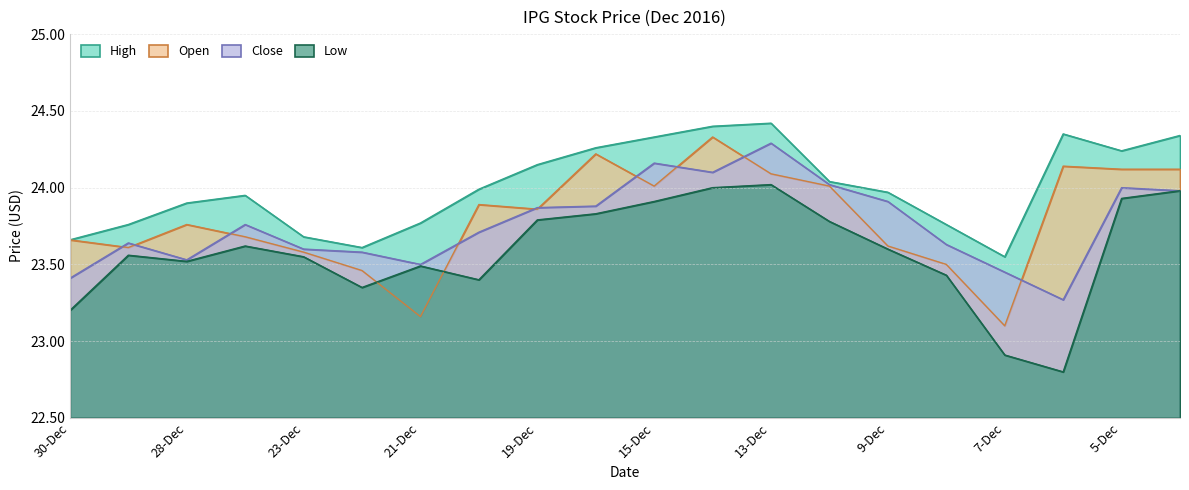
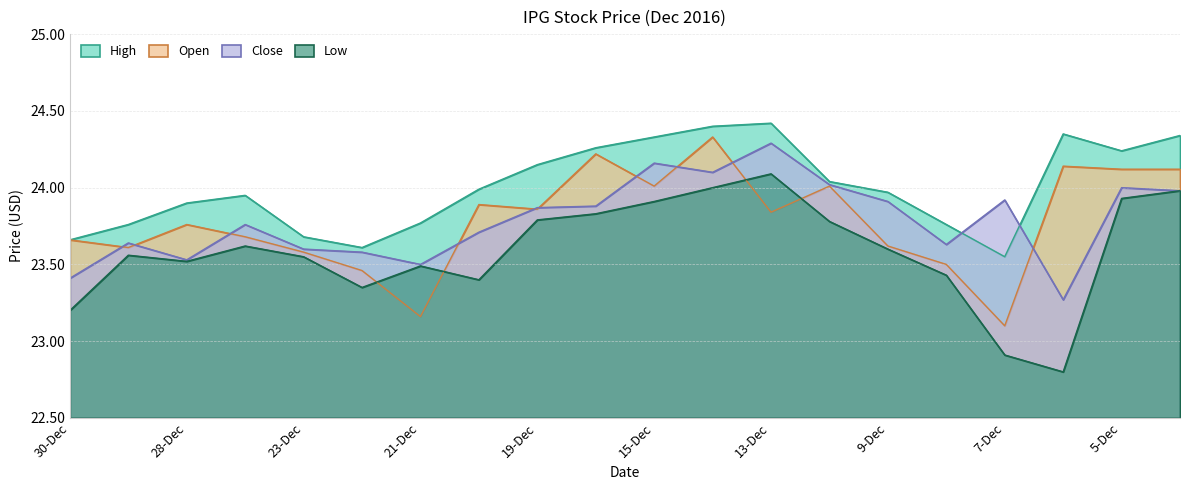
Open, 13-Dec: 24.09 -> 23.84
Low, 13-Dec: 24.02 -> 24.09
Close, 7-Dec: 23.45 -> 23.92
